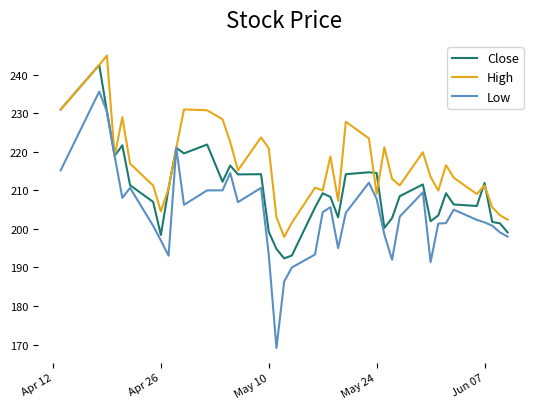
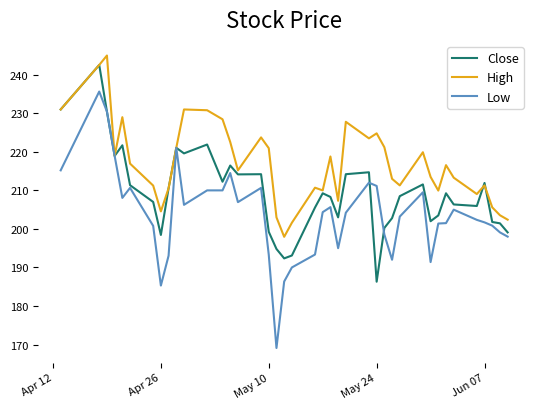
Low, Apr 26: 197 -> 185
Close, May 24: 215 -> 186
High, May 24: 209 -> 225
Low, May 24: 208 -> 211
